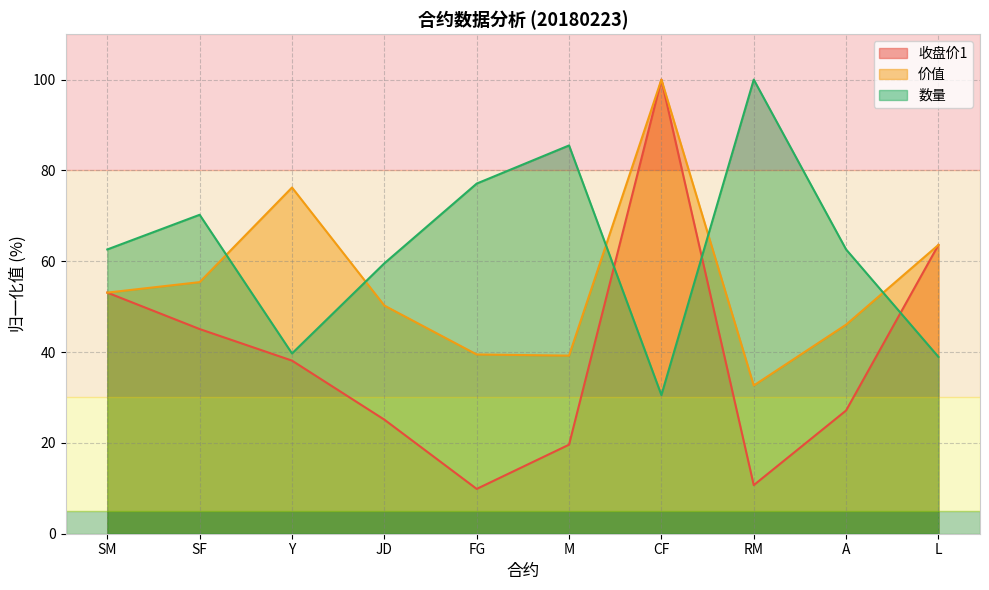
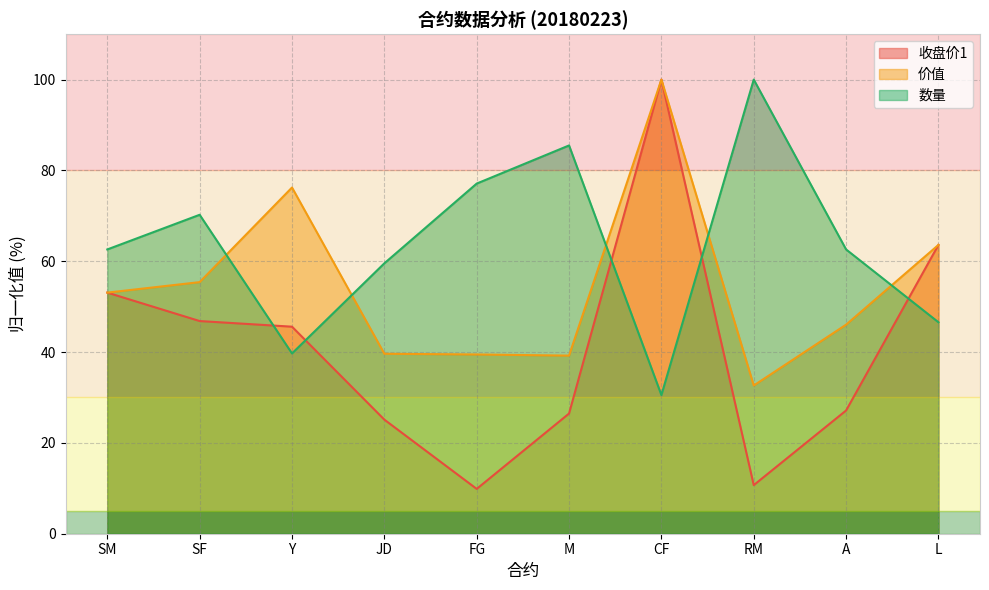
收盘价1, SF: 45 -> 47
收盘价1, Y: 38 -> 46
价值, JD: 50 -> 40
收盘价1, M: 20 -> 26
数量, L: 39 -> 47
